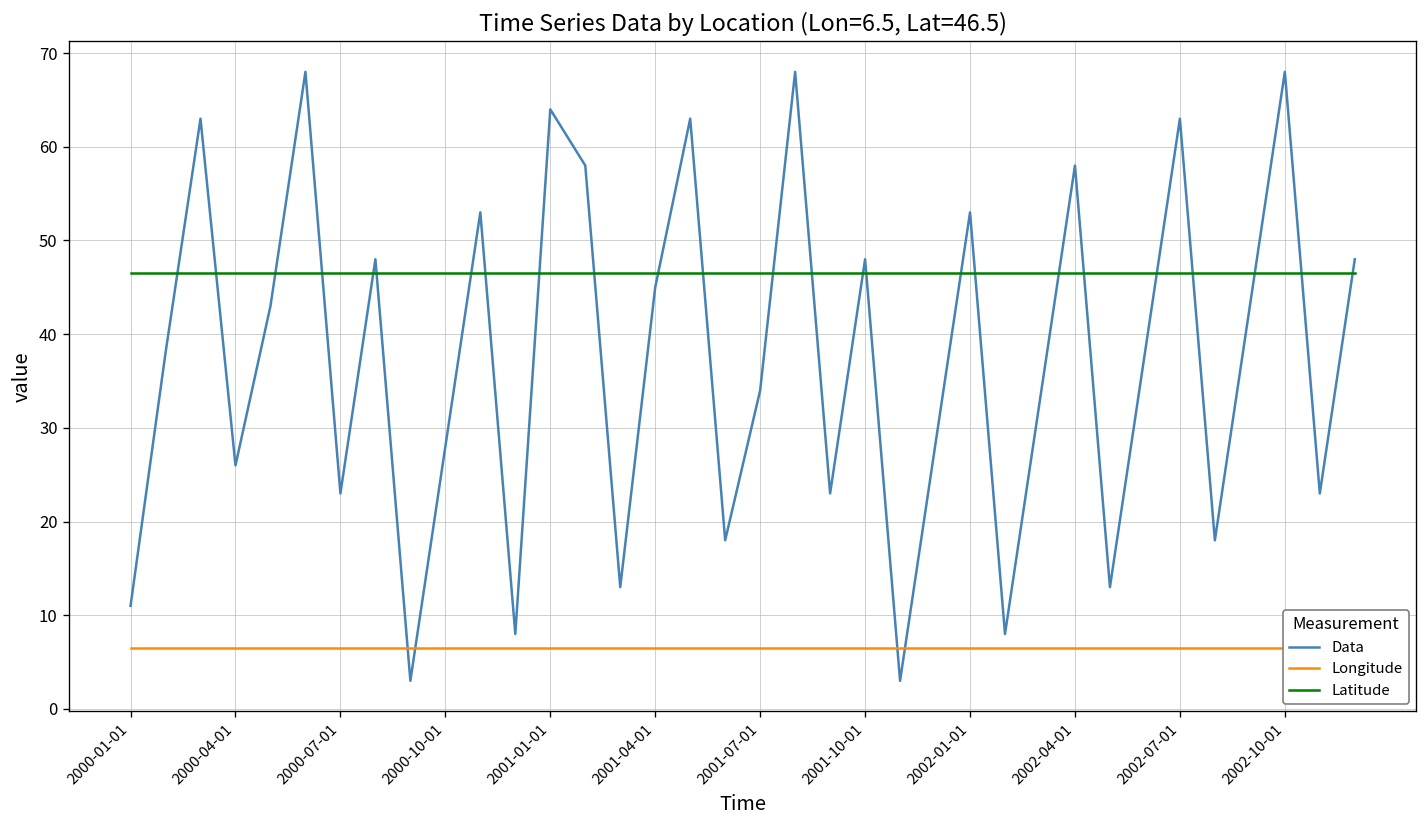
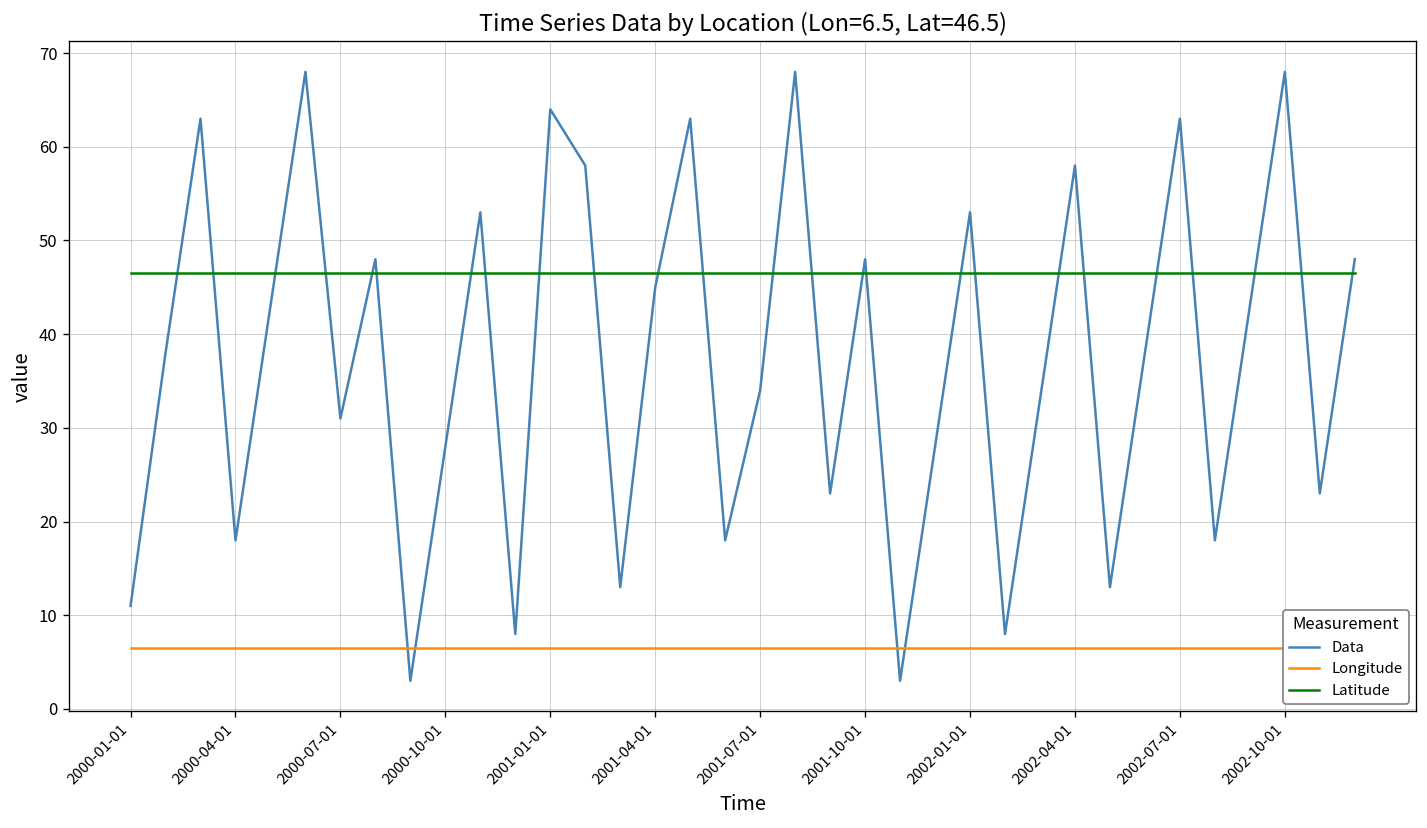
Data, 2000-04-01: 26 -> 18
Data, 2000-07-01: 23 -> 31
